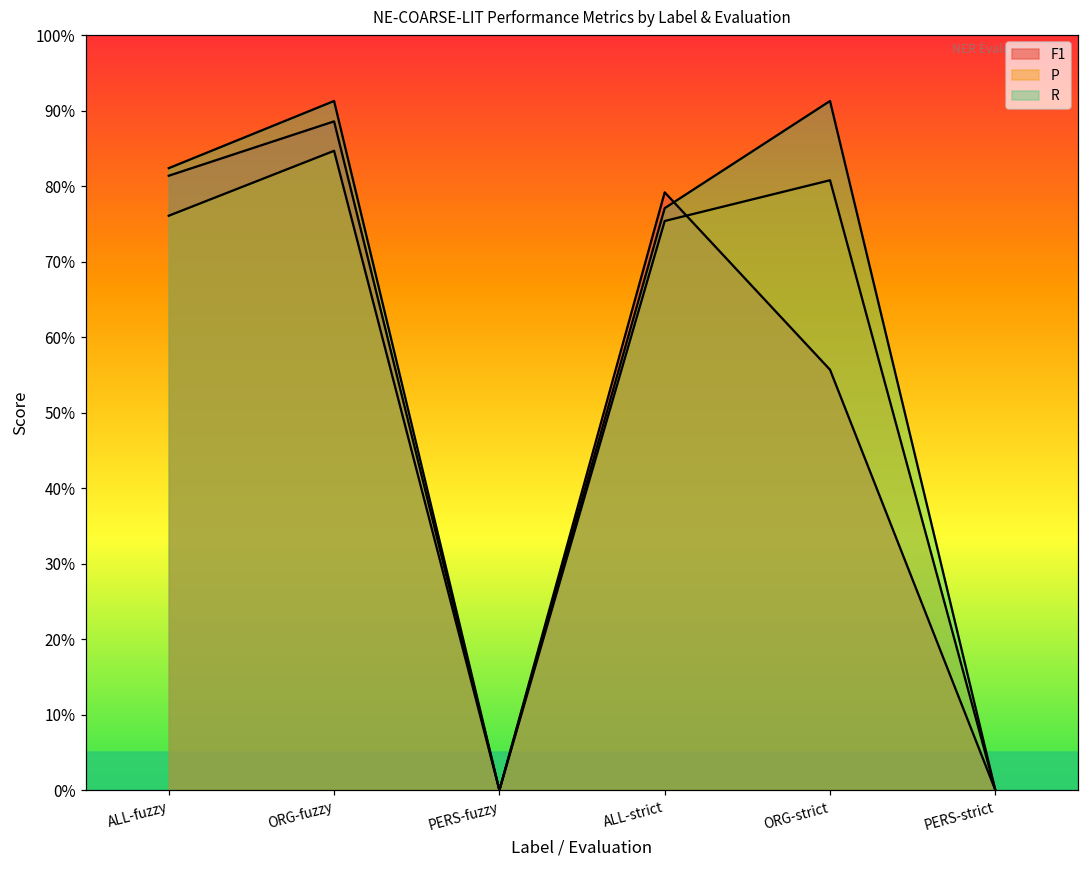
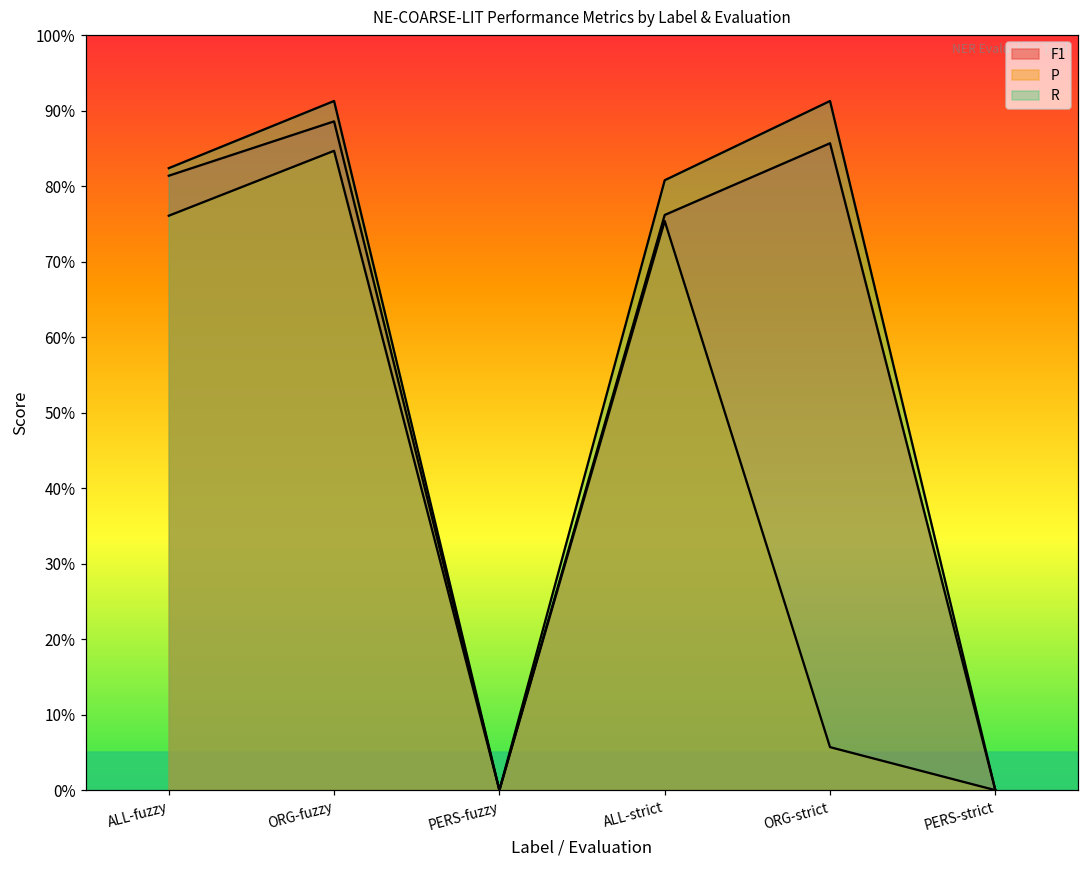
F1, ALL-strict: 79% -> 76%
R, ALL-strict: 77% -> 81%
F1, ORG-strict: 56% -> 86%
P, ORG-strict: 81% -> 6%
